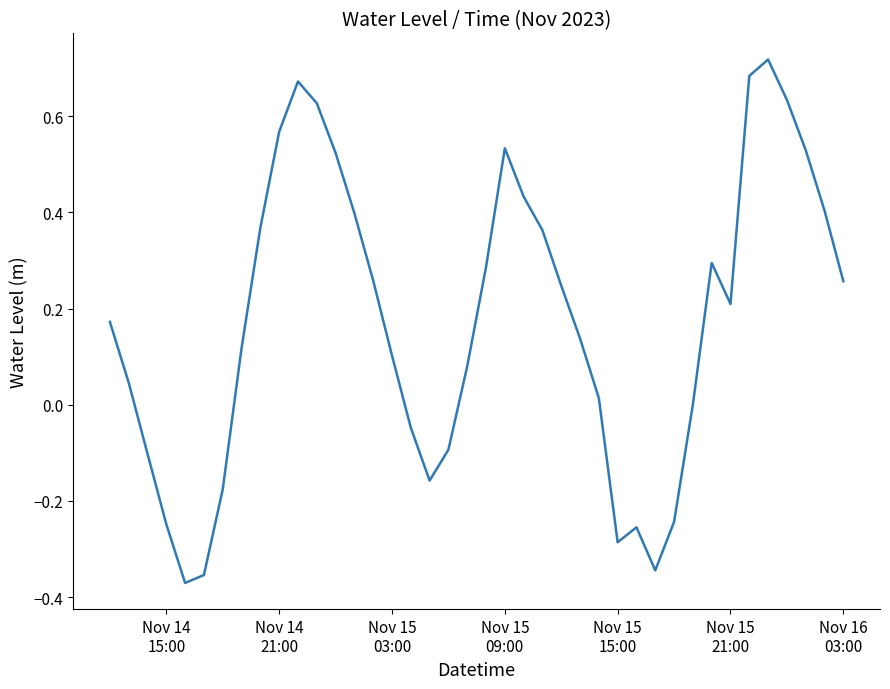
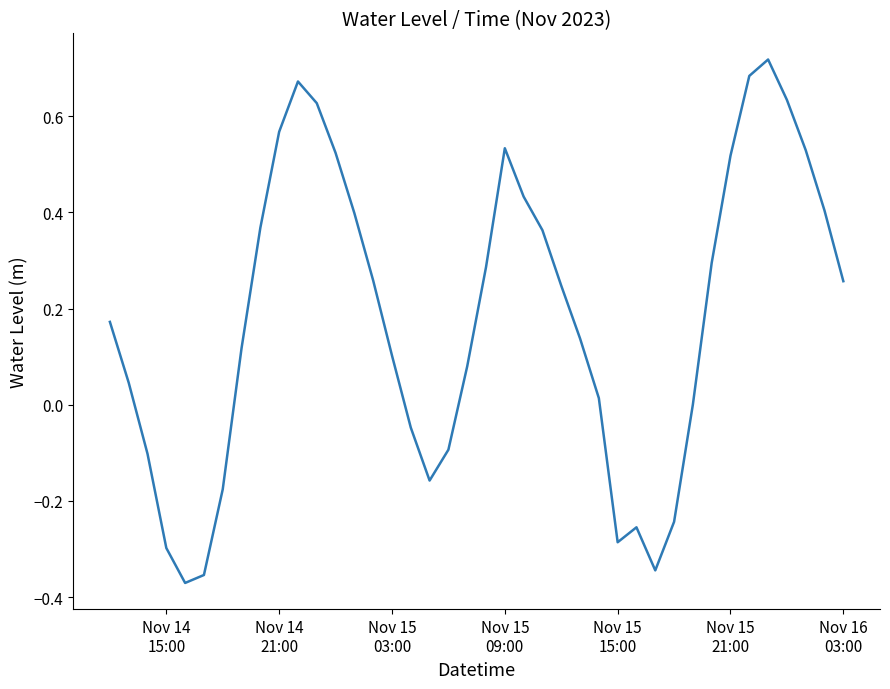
Nov 14 15:00: -0.25 -> -0.30
Nov 15 21:00: 0.21 -> 0.52
